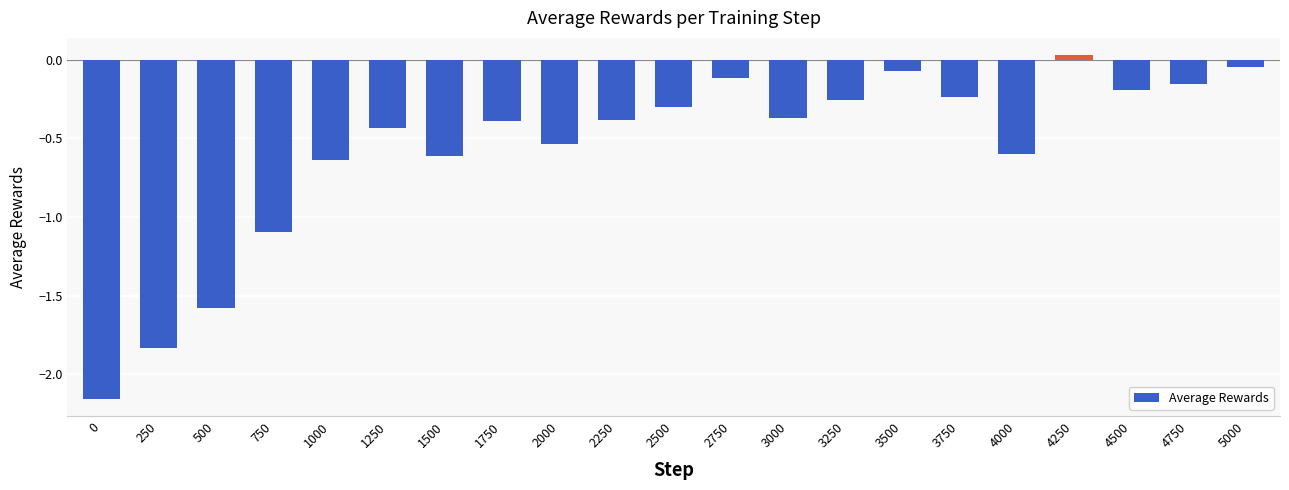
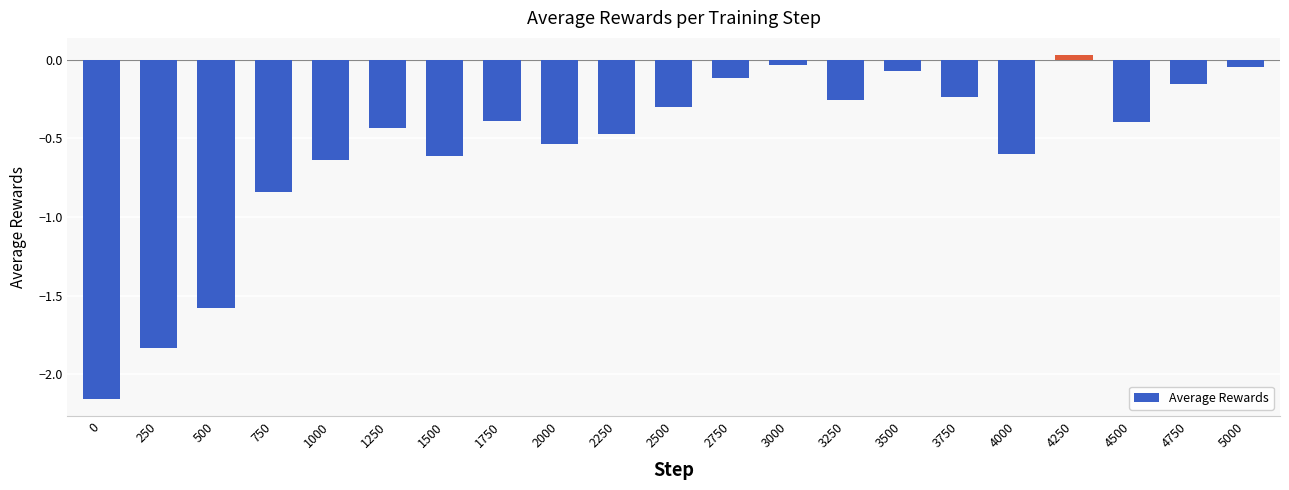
750: -1.10 -> -0.84
2250: -0.39 -> -0.48
3000: -0.37 -> -0.03
4500: -0.19 -> -0.39
